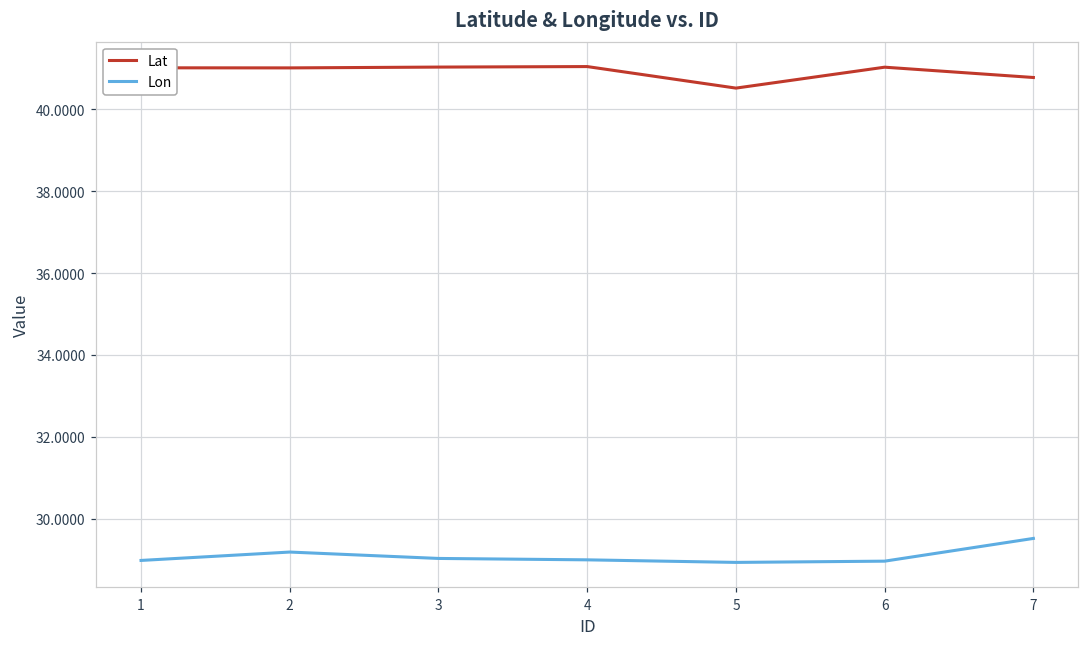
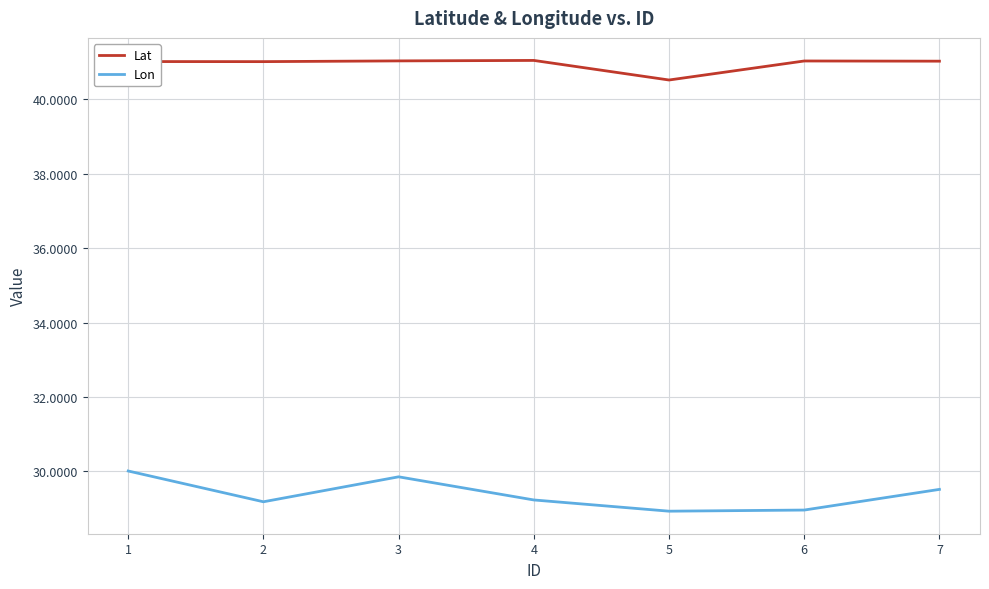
Lon, 1: 29.0 -> 30.0
Lon, 3: 29.0 -> 29.9
Lon, 4: 29.0 -> 29.2
Lat, 7: 40.8 -> 41.0
